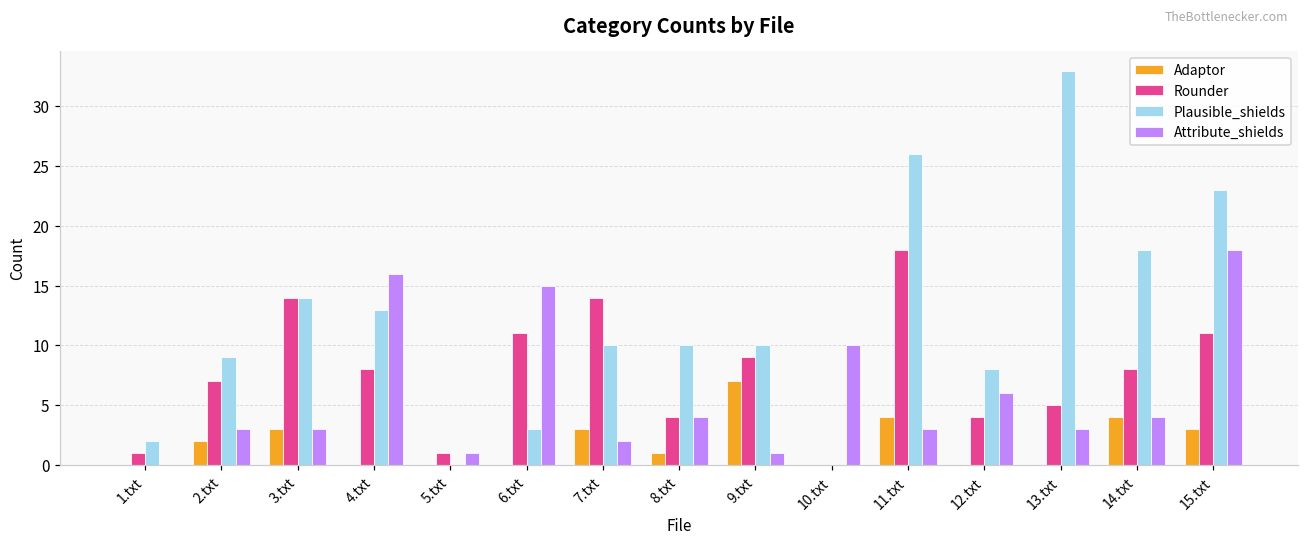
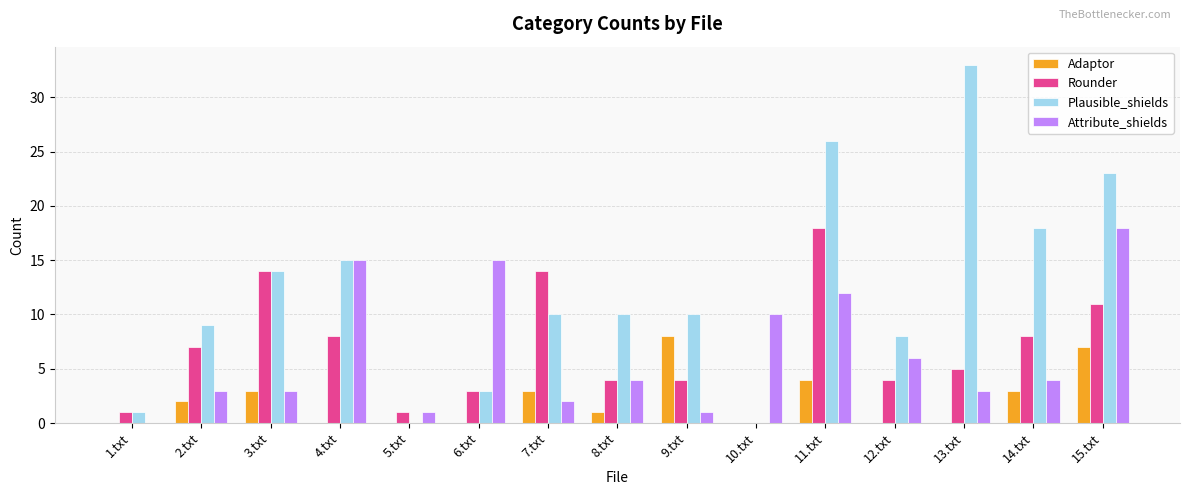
Plausible_shields, 1.txt: 2 -> 1
Plausible_shields, 4.txt: 13 -> 15
Attribute_shields, 4.txt: 16 -> 15
Rounder, 6.txt: 11 -> 3
Adaptor, 9.txt: 7 -> 8
Rounder, 9.txt: 9 -> 4
Attribute_shields, 11.txt: 3 -> 12
Adaptor, 14.txt: 4 -> 3
Adaptor, 15.txt: 3 -> 7
